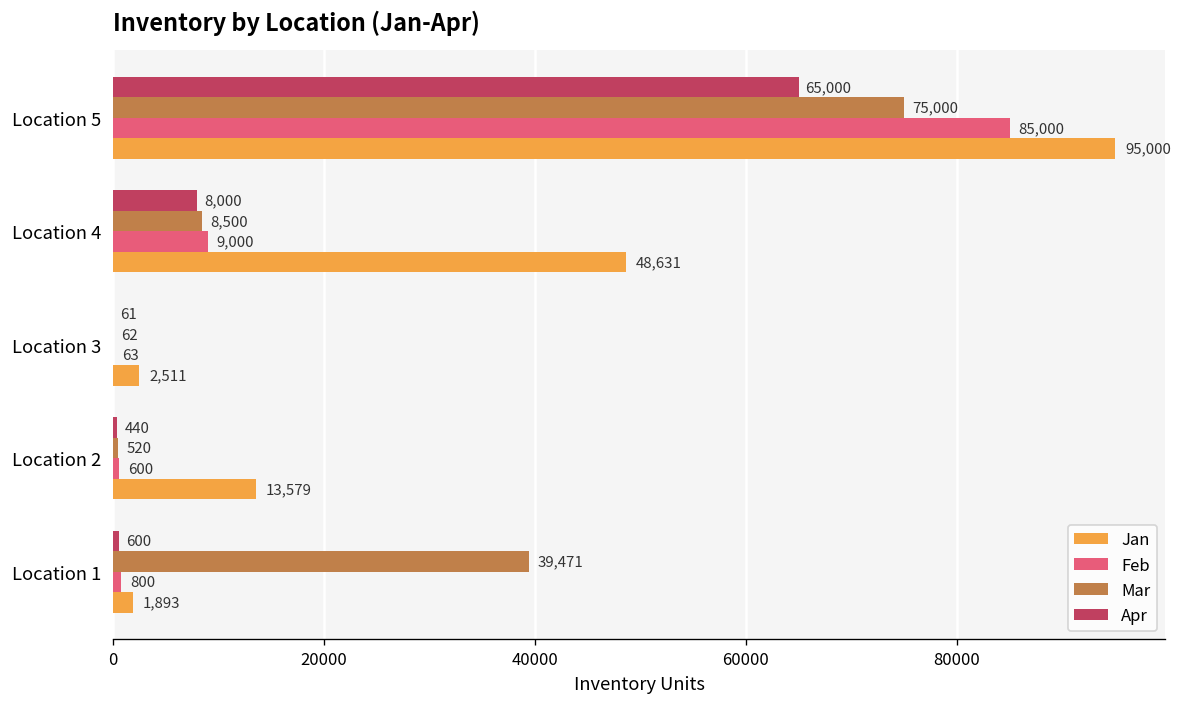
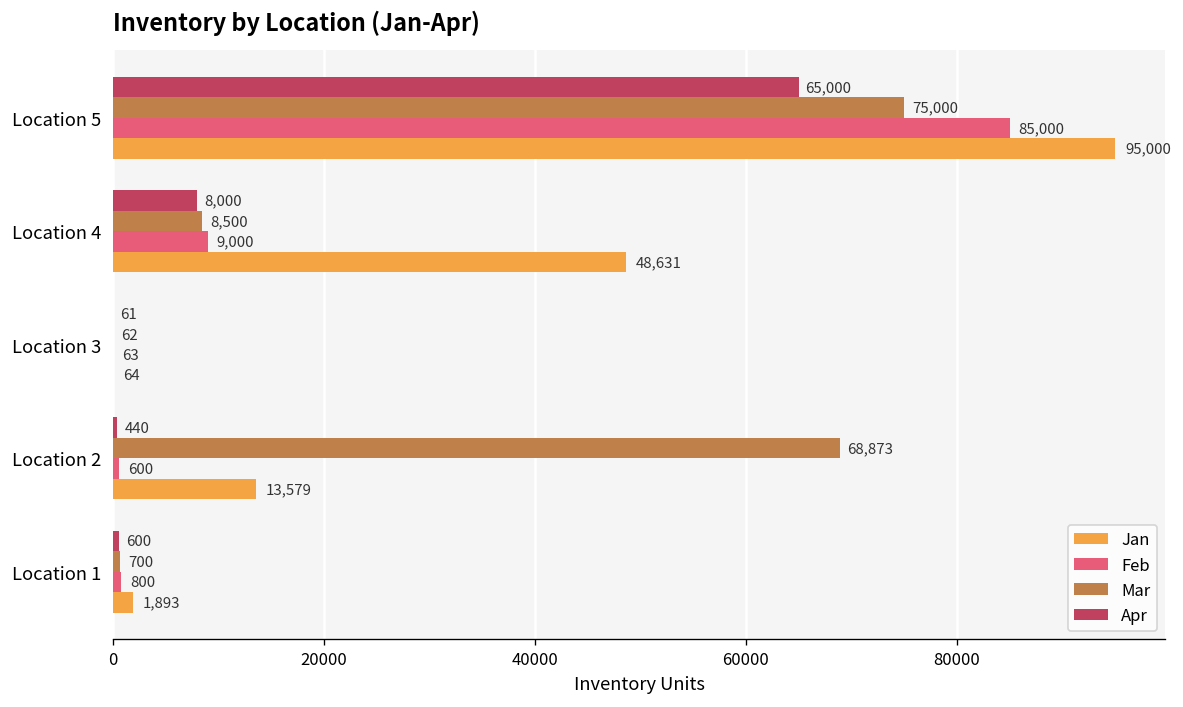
Jan, Location 3: 2,511 -> 64
Mar, Location 2: 520 -> 68,873
Mar, Location 1: 39,471 -> 700
